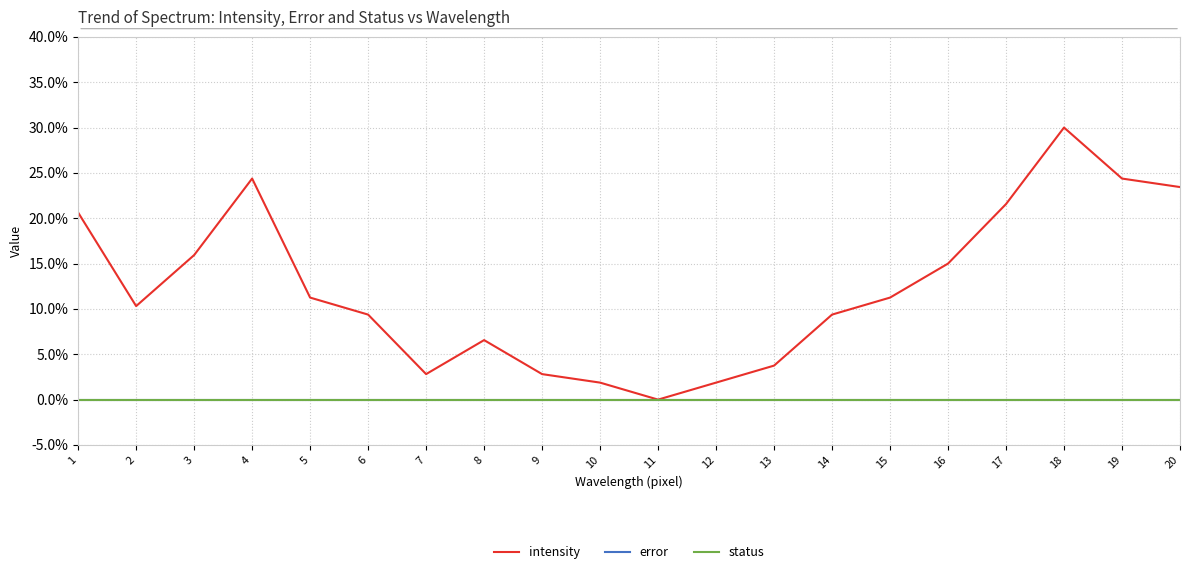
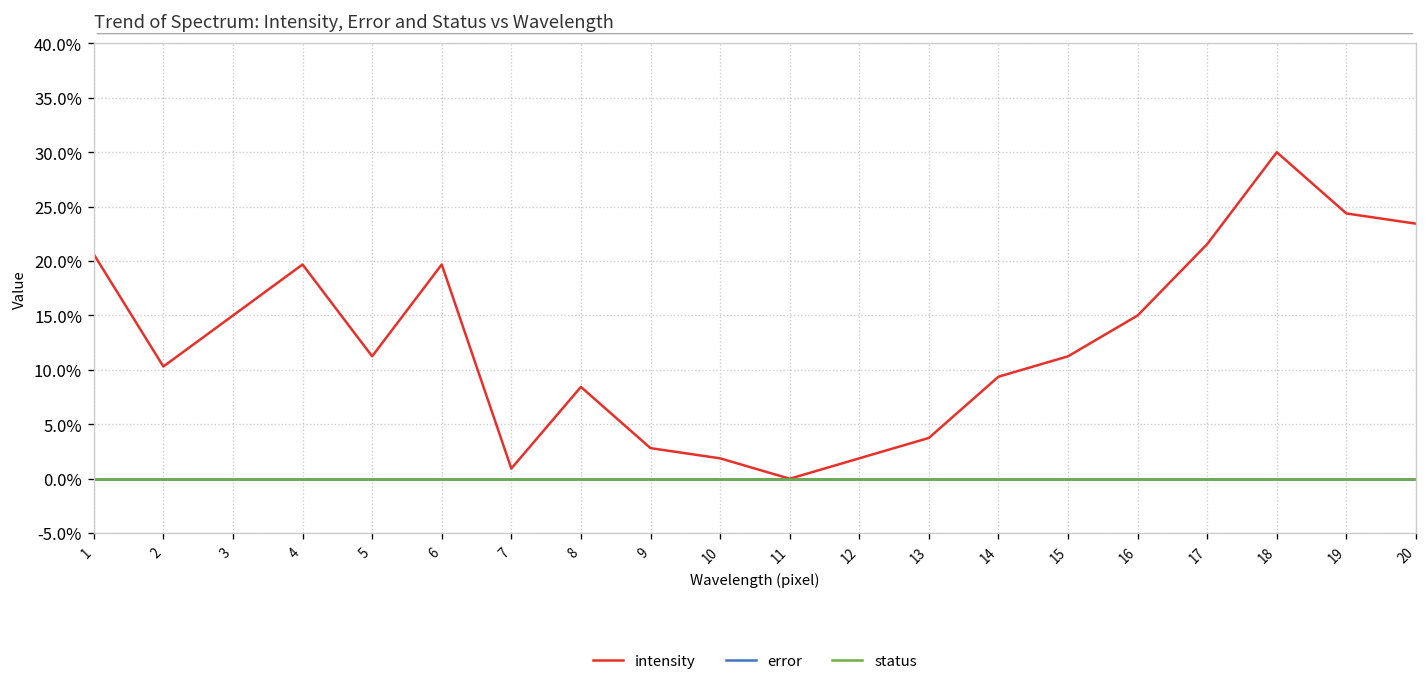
intensity, 3: 16% -> 15%
intensity, 4: 24% -> 20%
intensity, 6: 9% -> 20%
intensity, 7: 3% -> 1%
intensity, 8: 7% -> 8%
